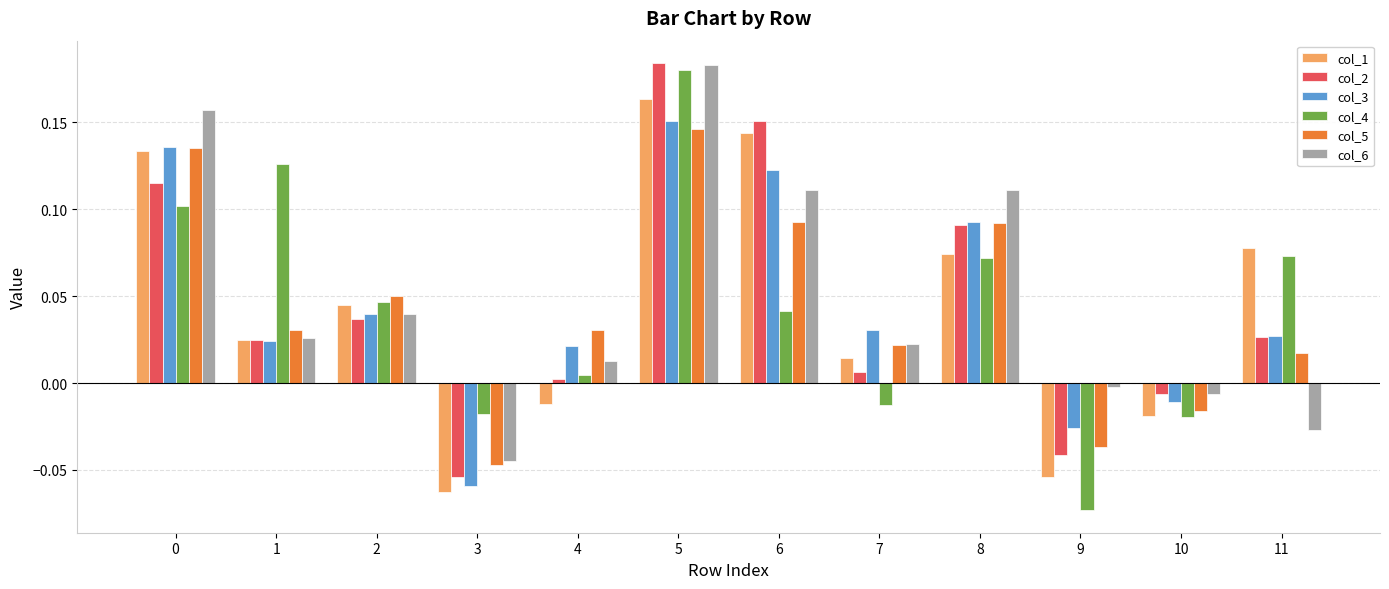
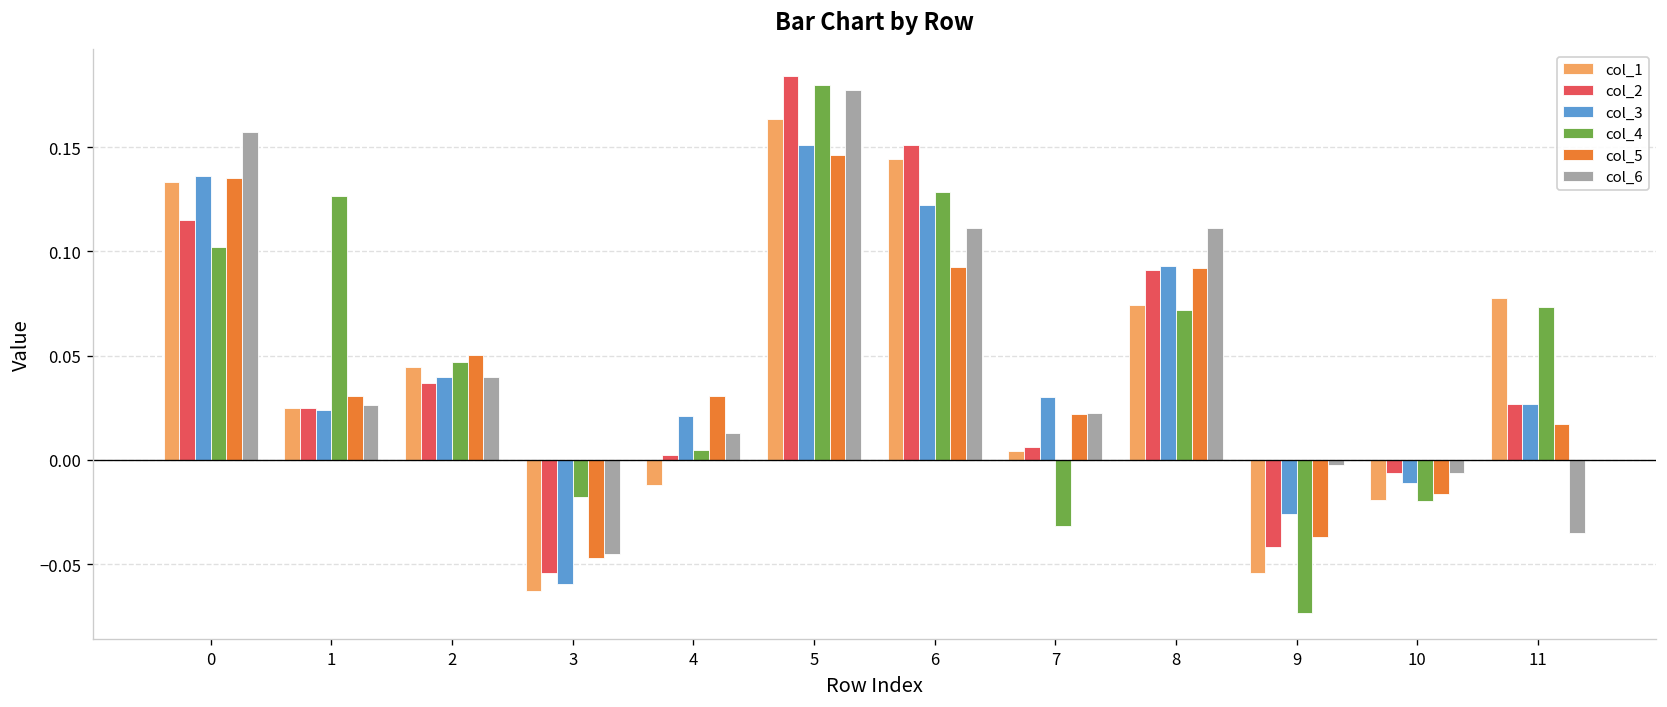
col_6, 5: 0.183 -> 0.178
col_4, 6: 0.041 -> 0.128
col_1, 7: 0.014 -> 0.004
col_4, 7: -0.013 -> -0.032
col_6, 11: -0.027 -> -0.035
